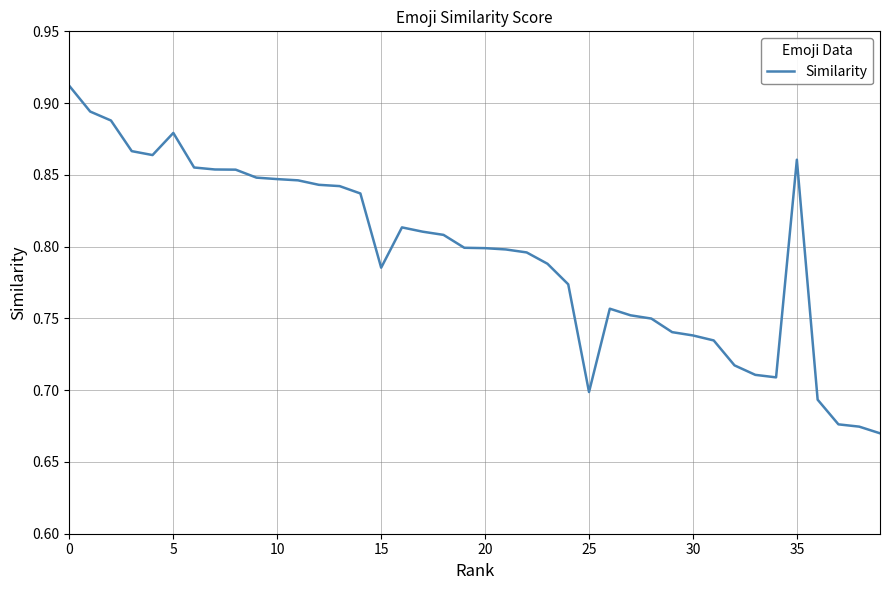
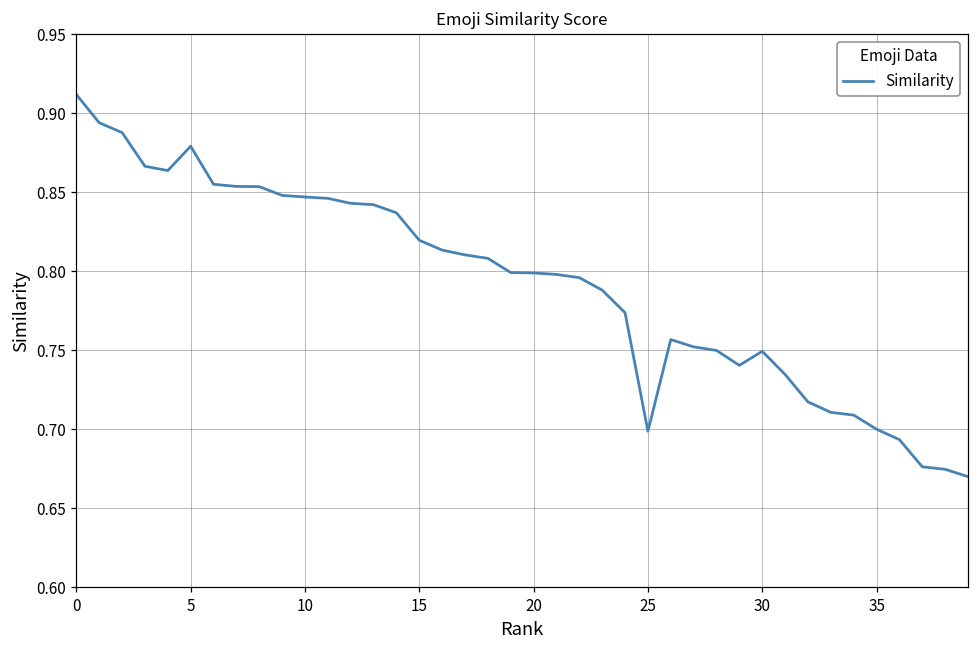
15: 0.785 -> 0.820
30: 0.738 -> 0.749
35: 0.861 -> 0.700
